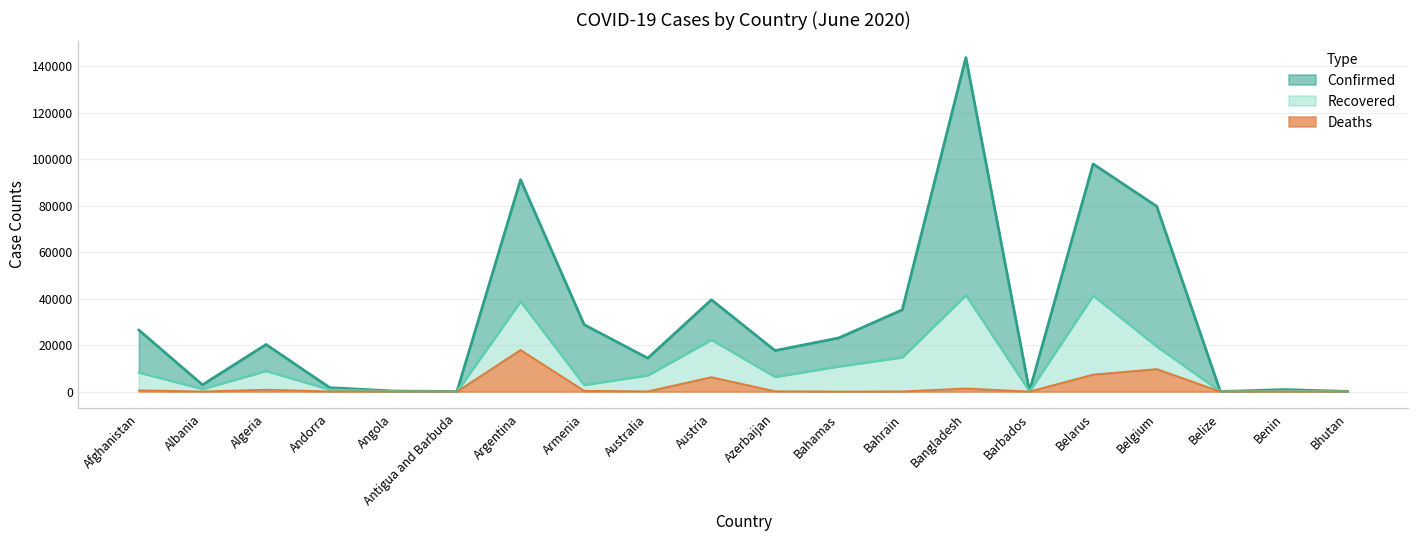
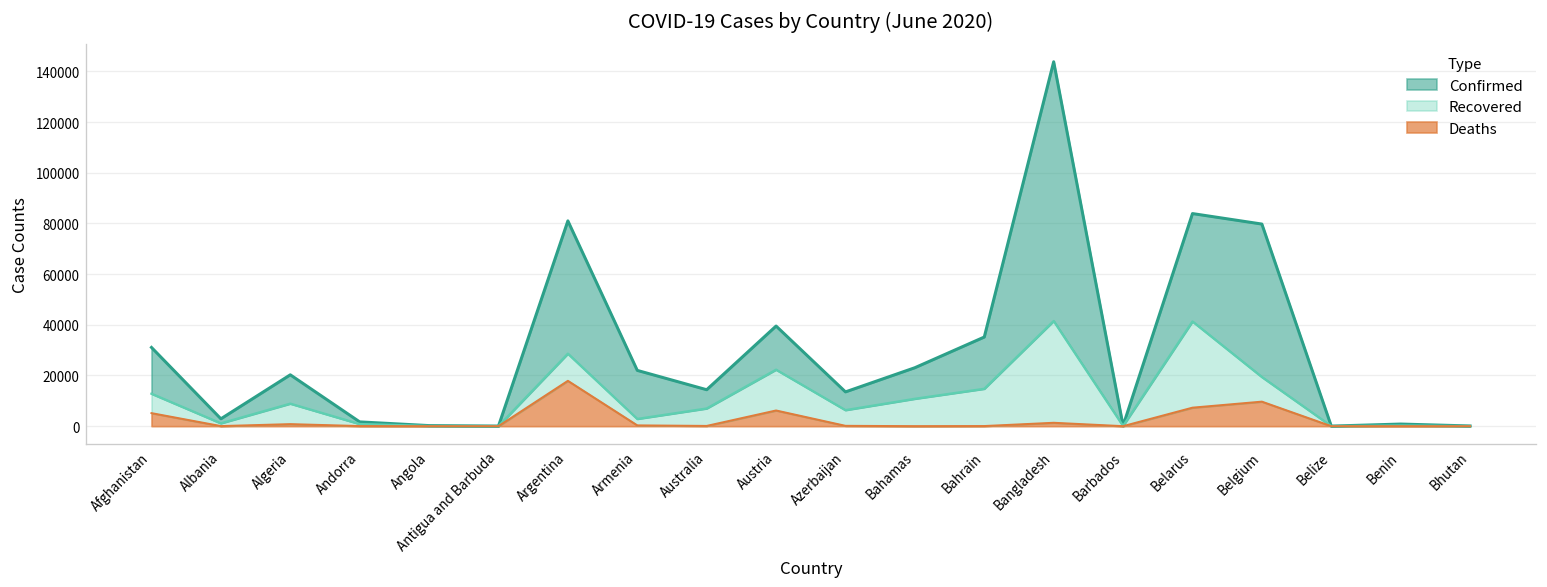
Deaths, Afghanistan: 1000 -> 5000
Recovered, Argentina: 21000 -> 11000
Confirmed, Armenia: 26000 -> 19000
Confirmed, Azerbaijan: 11000 -> 7000
Confirmed, Belarus: 57000 -> 43000
